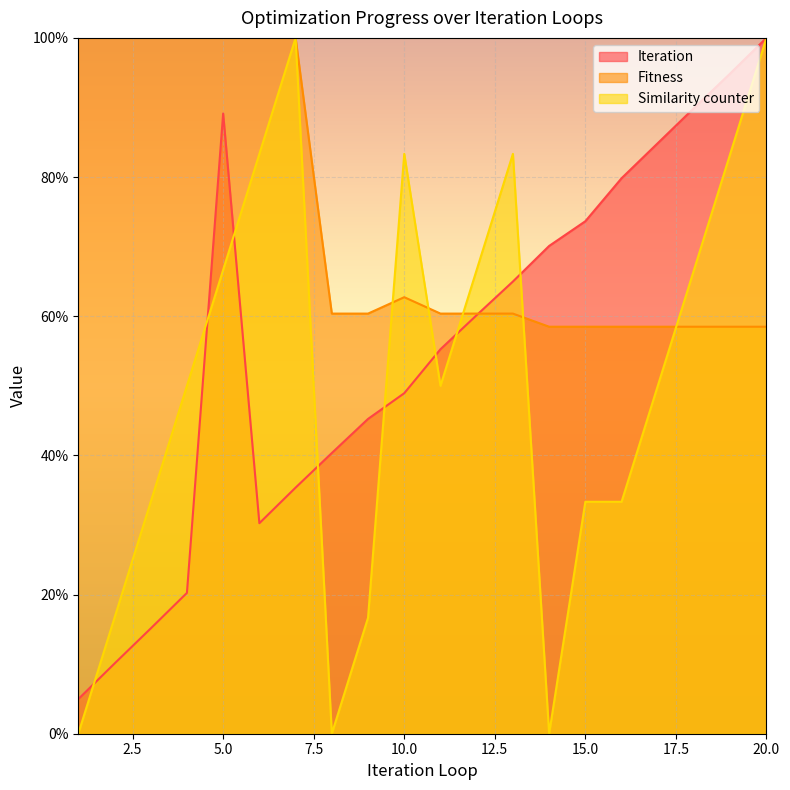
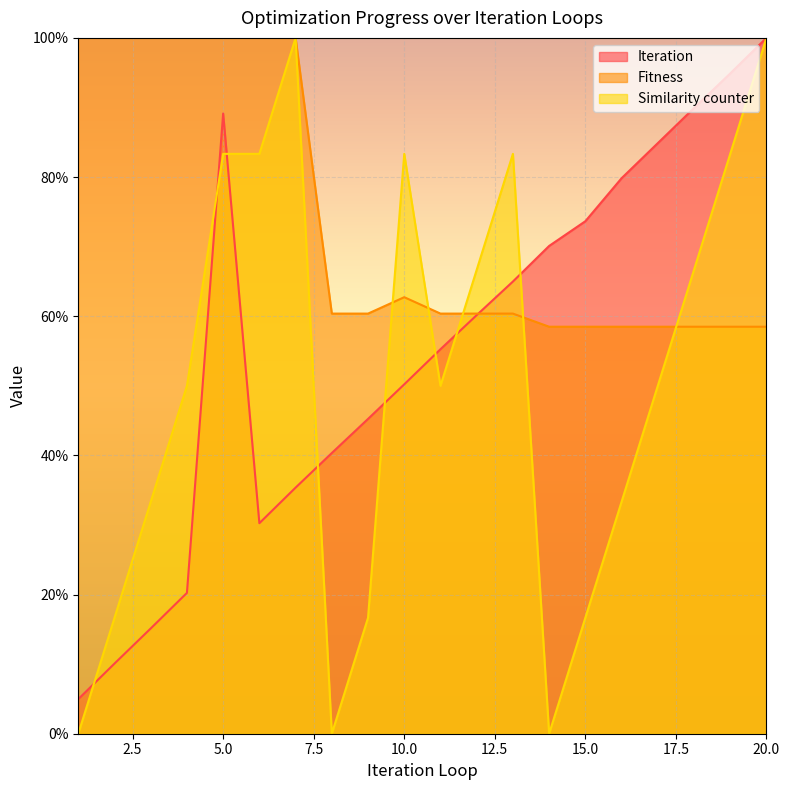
Similarity counter, 5.0: 67% -> 83%
Iteration, 10.0: 49% -> 50%
Similarity counter, 15.0: 33% -> 17%
